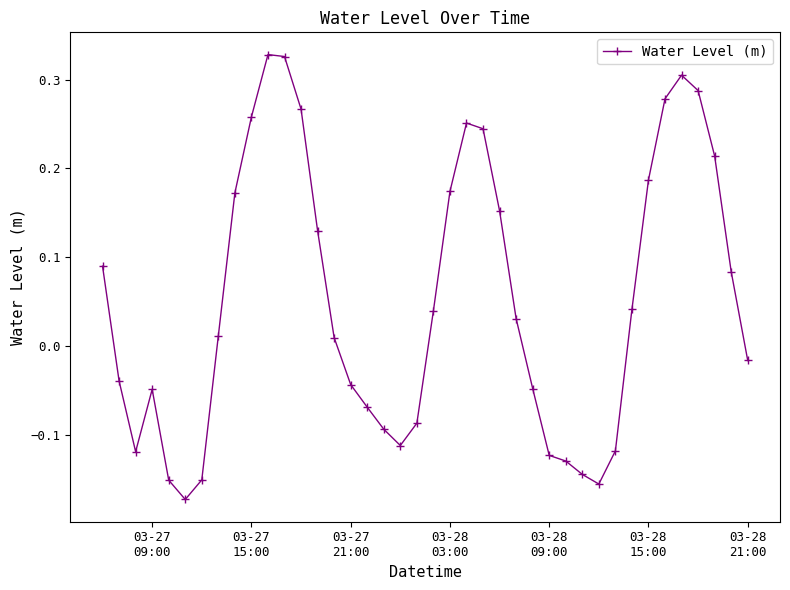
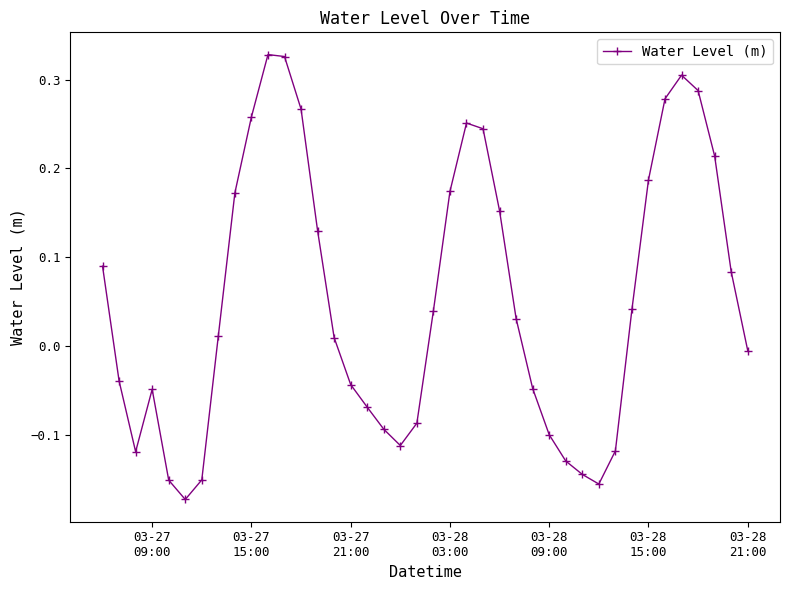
03-28 09:00: -0.12 -> -0.10
03-28 21:00: -0.02 -> -0.01
